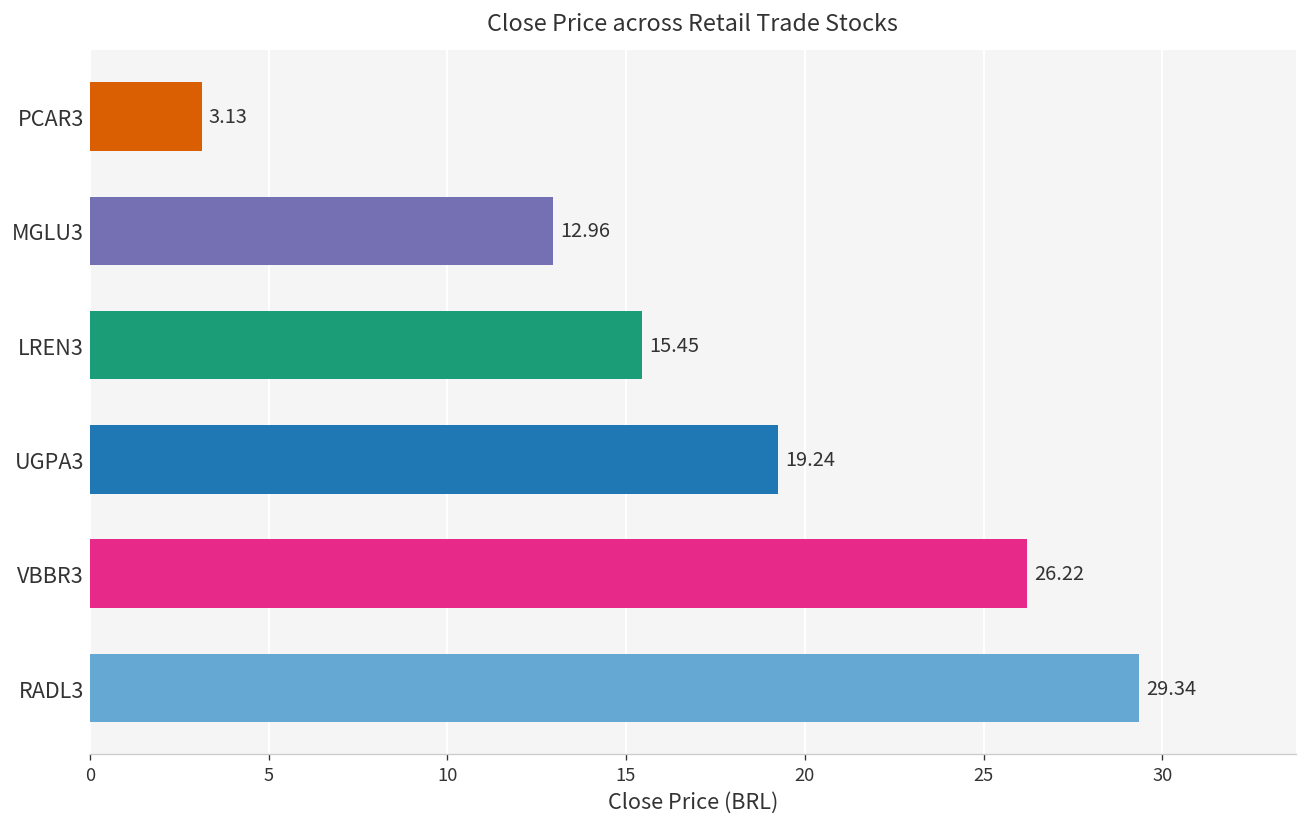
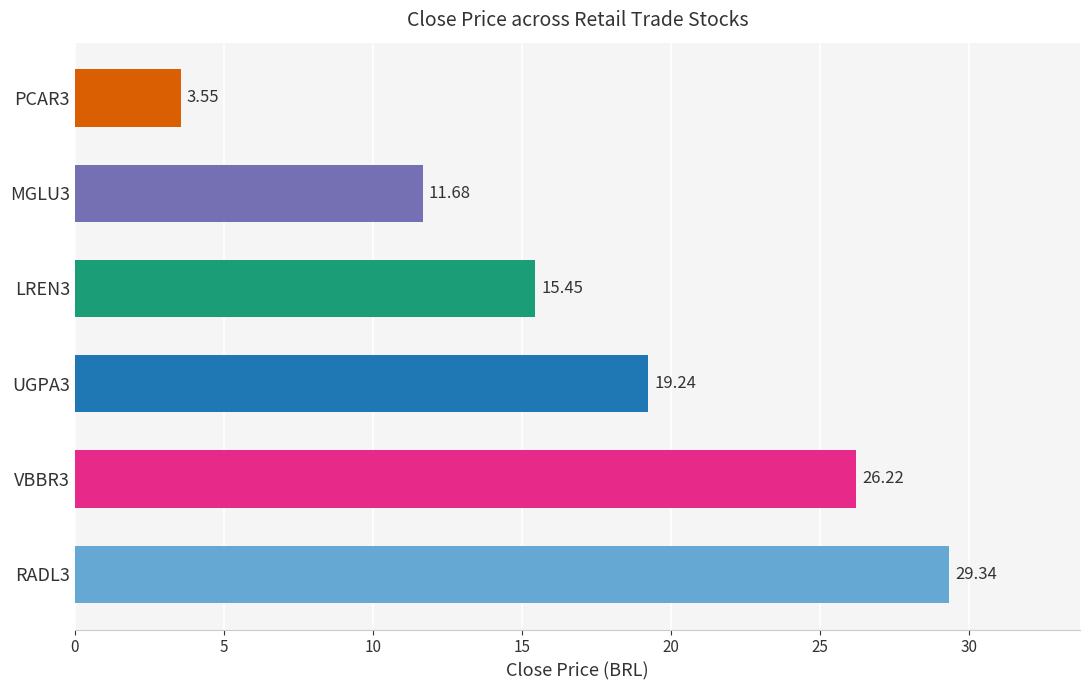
PCAR3: 3.13 -> 3.55
MGLU3: 12.96 -> 11.68
